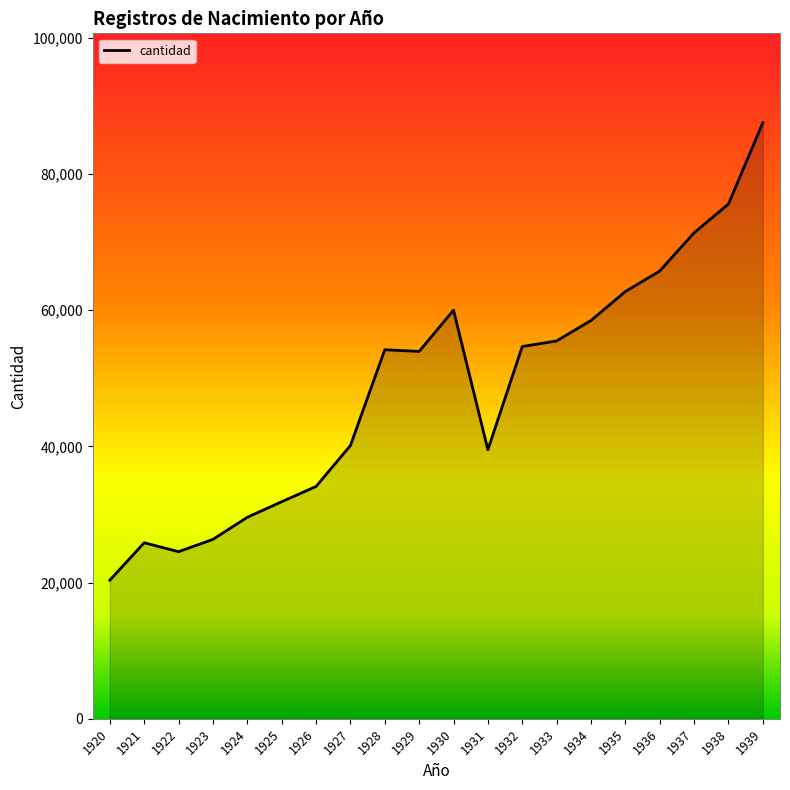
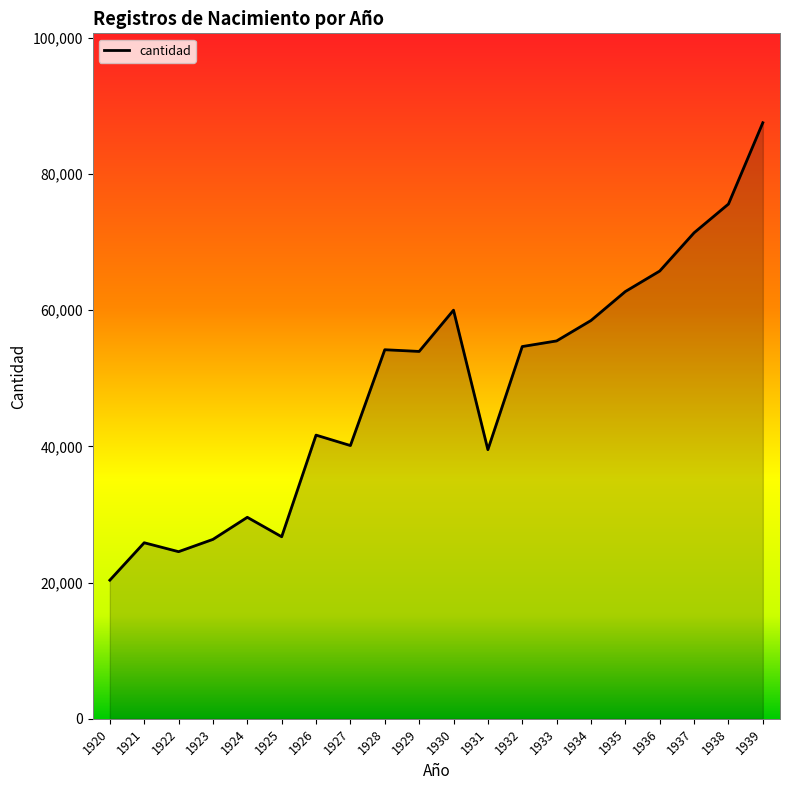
1925: 32,000 -> 27,000
1926: 34,000 -> 42,000
